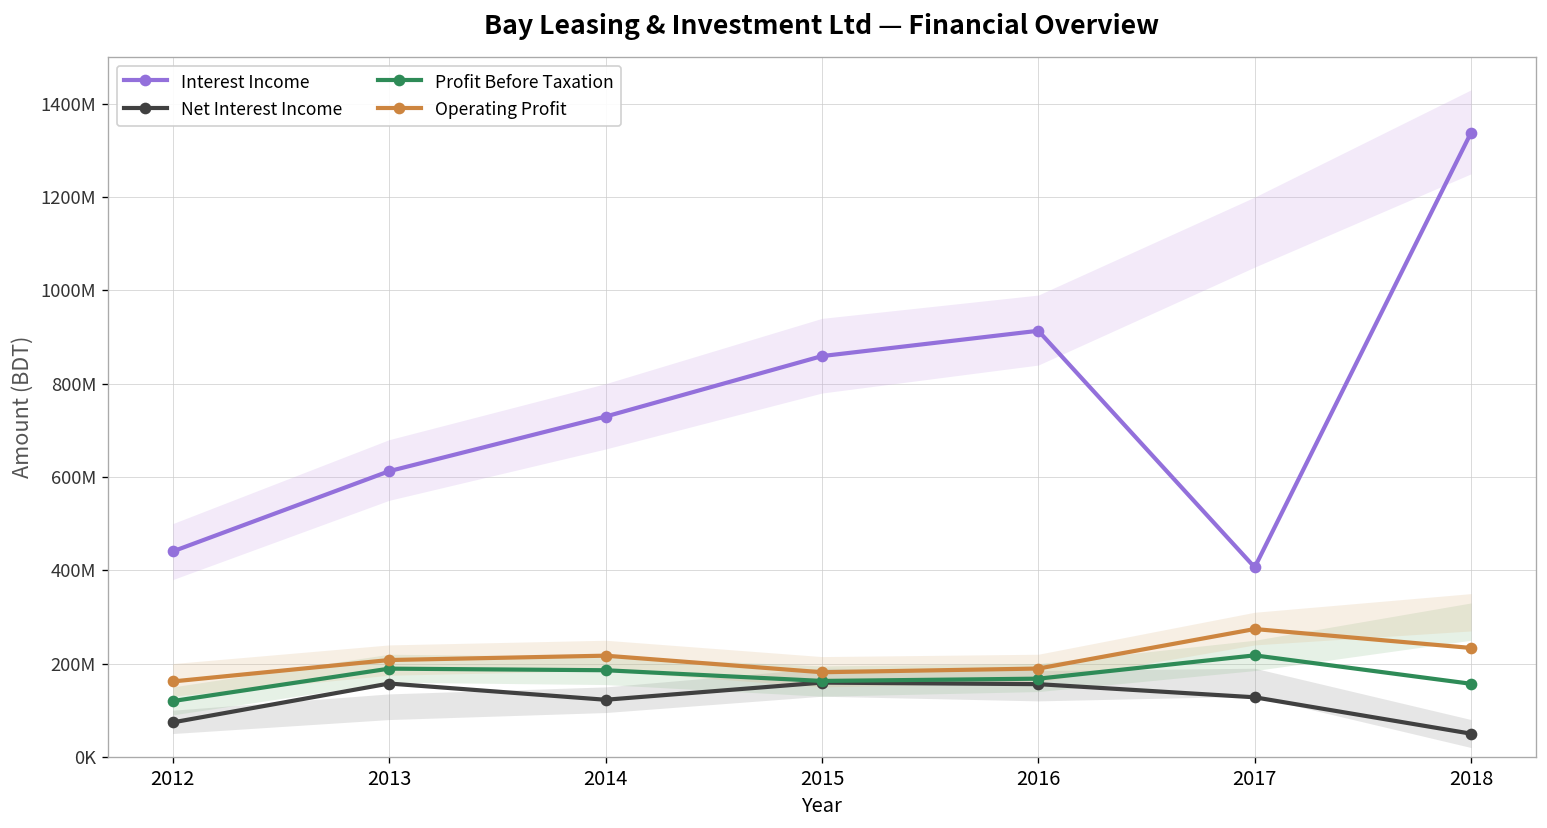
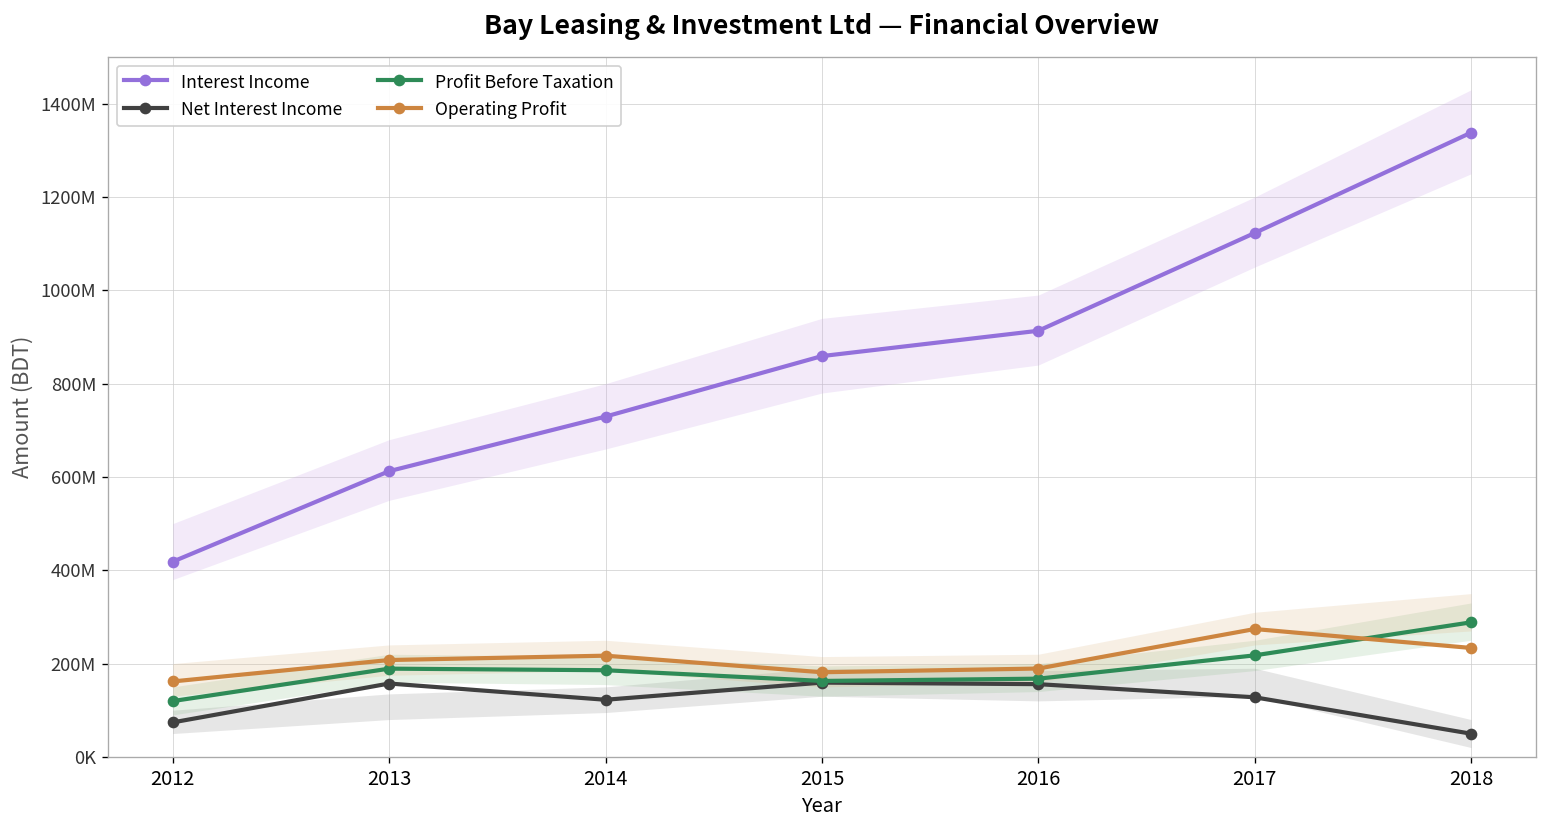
Interest Income, 2012: 440000000 -> 420000000
Interest Income, 2017: 410000000 -> 1120000000
Profit Before Taxation, 2018: 160000000 -> 290000000
